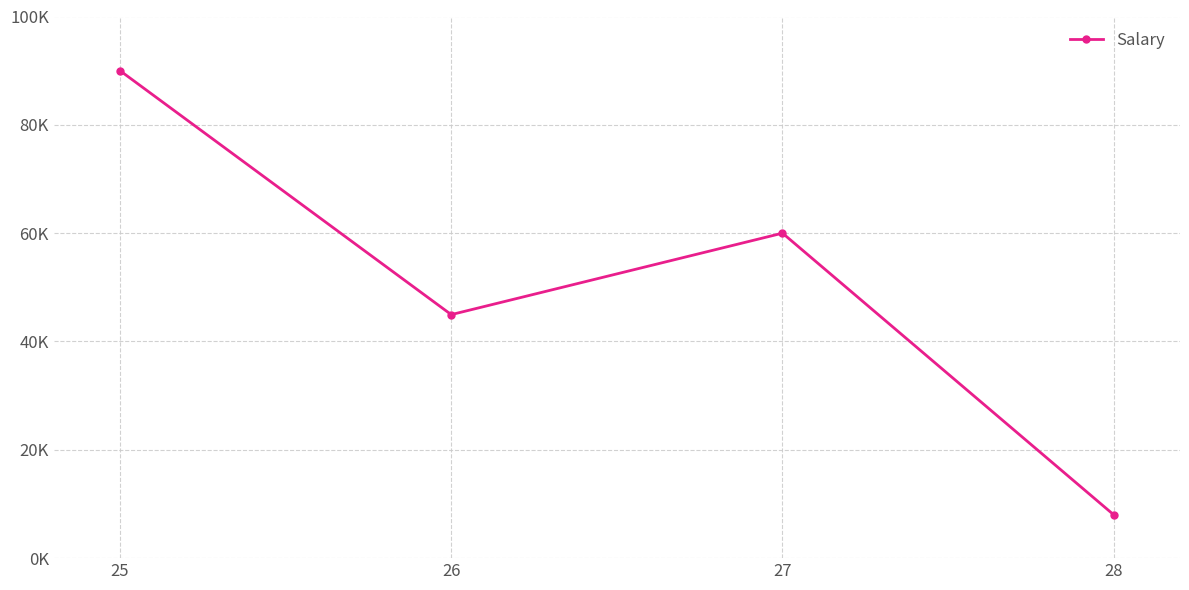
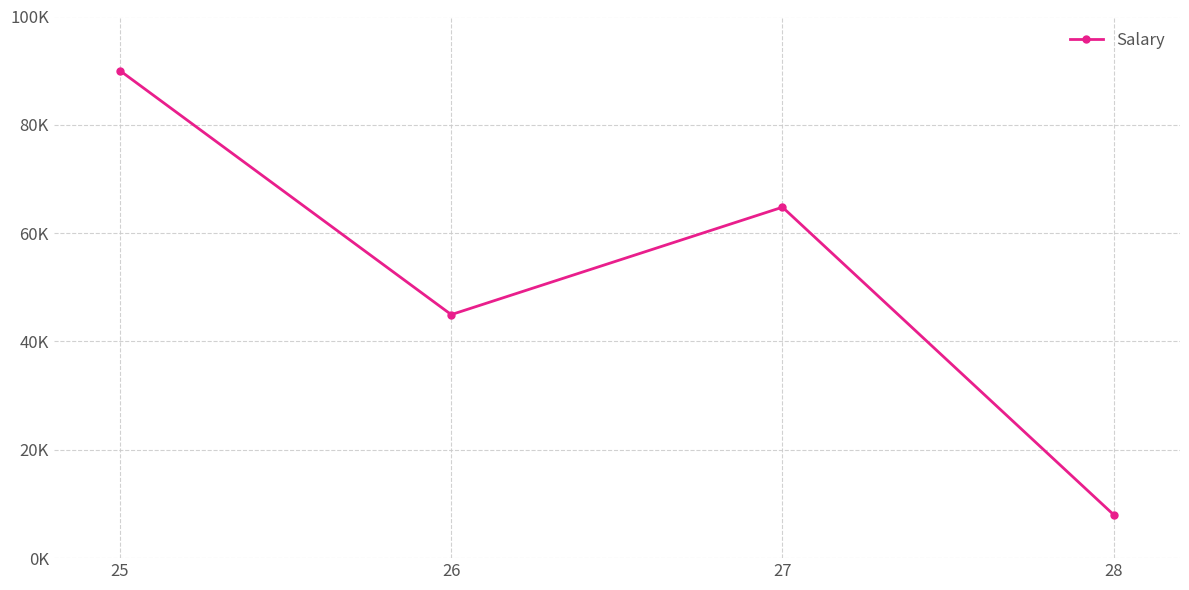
27: 60000 -> 65000
